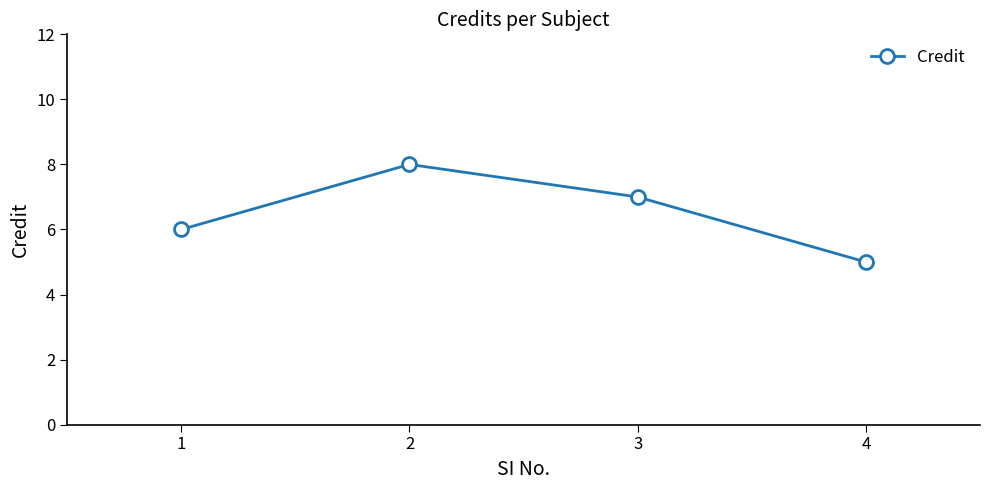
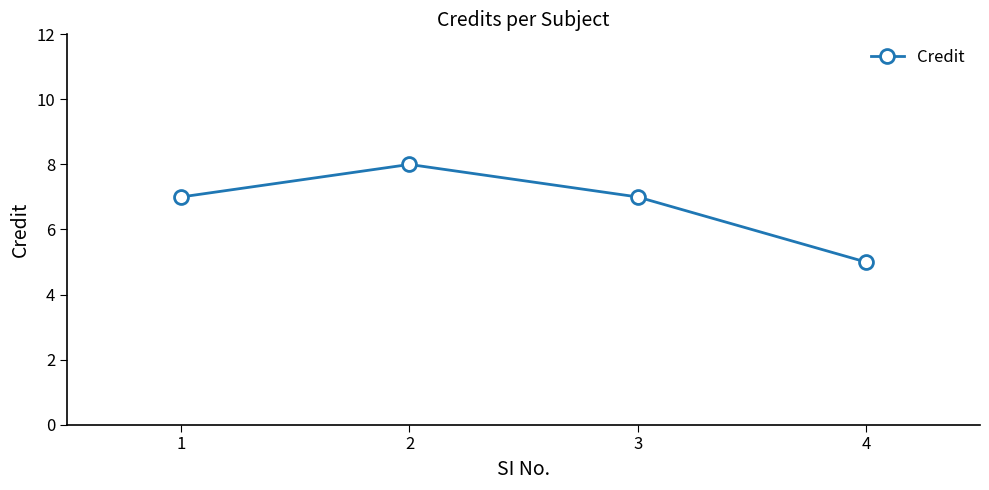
1: 6 -> 7
